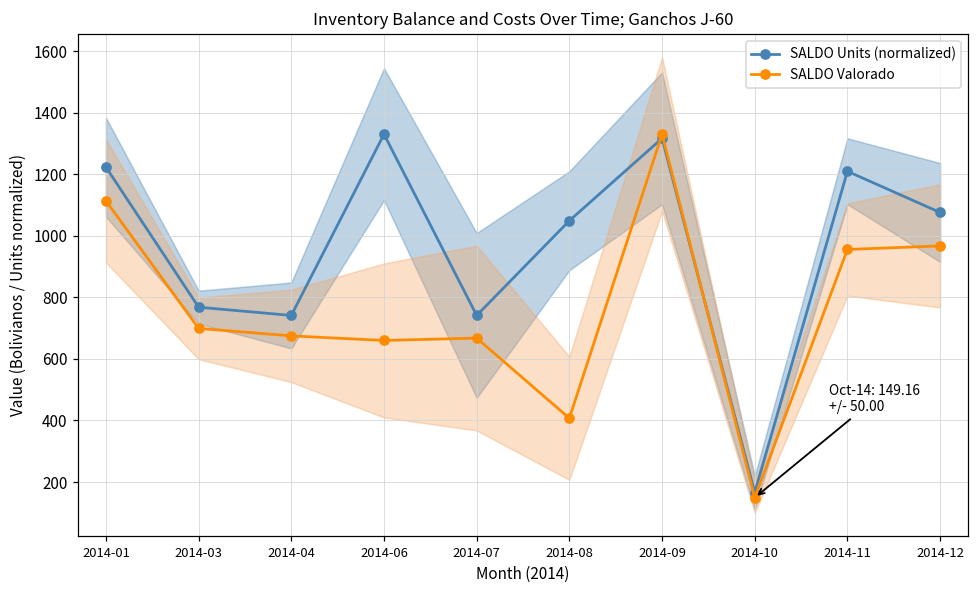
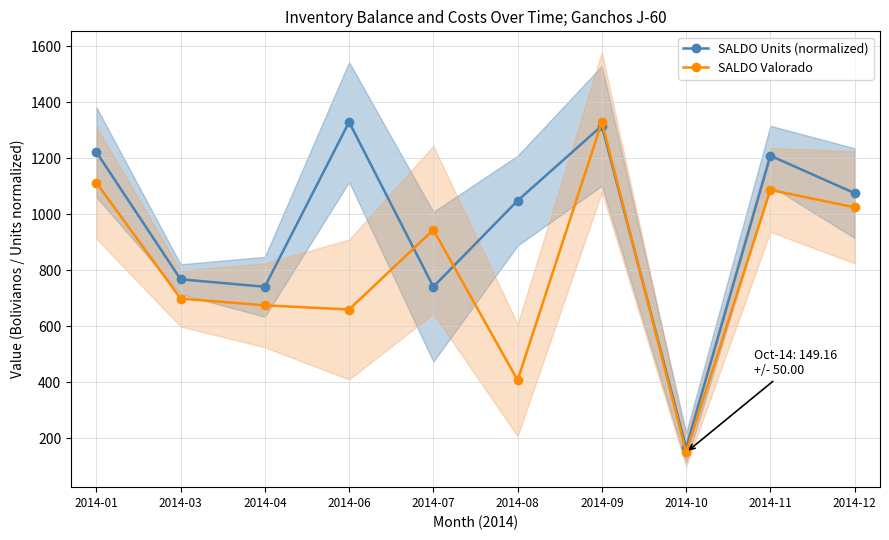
SALDO Valorado, 2014-07: 670 -> 940
SALDO Valorado, 2014-11: 960 -> 1090
SALDO Valorado, 2014-12: 970 -> 1020
